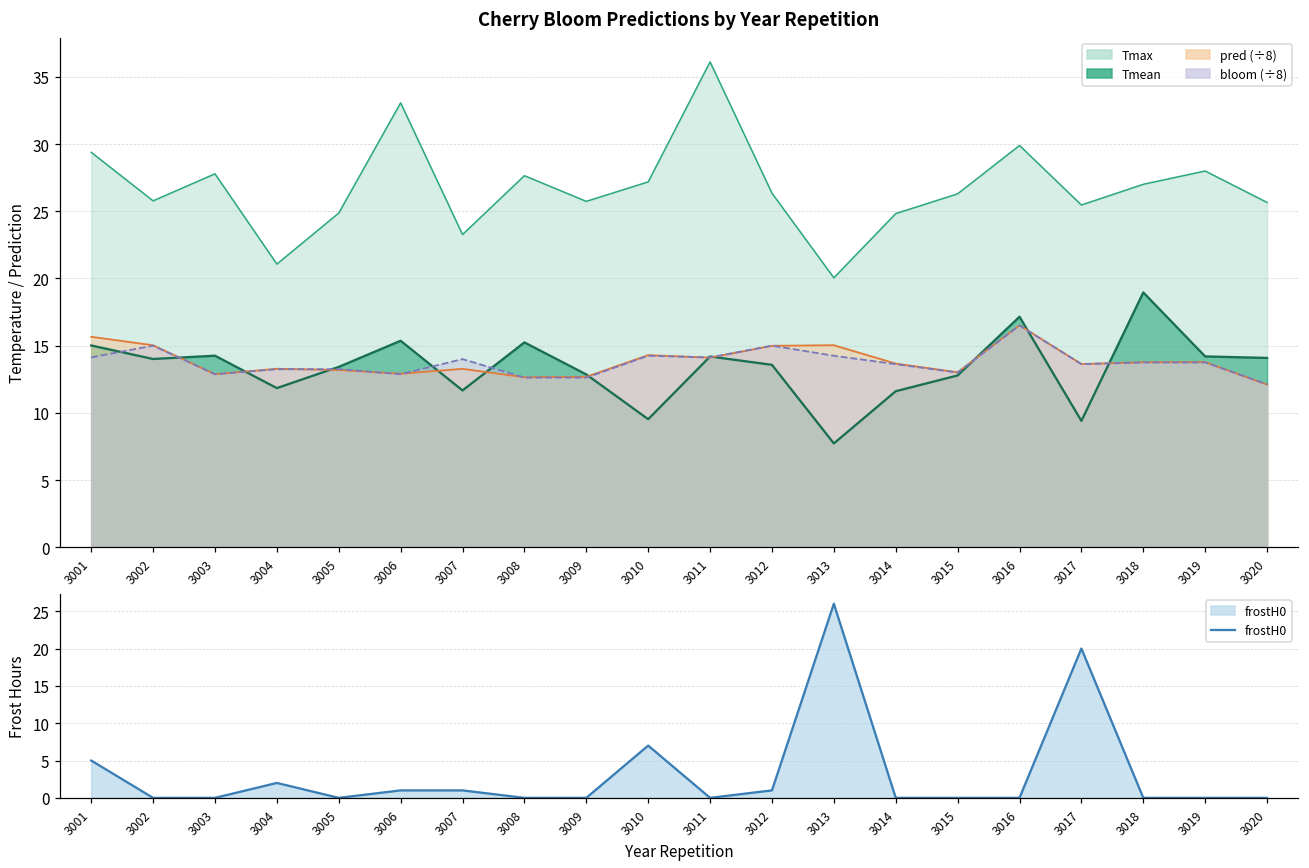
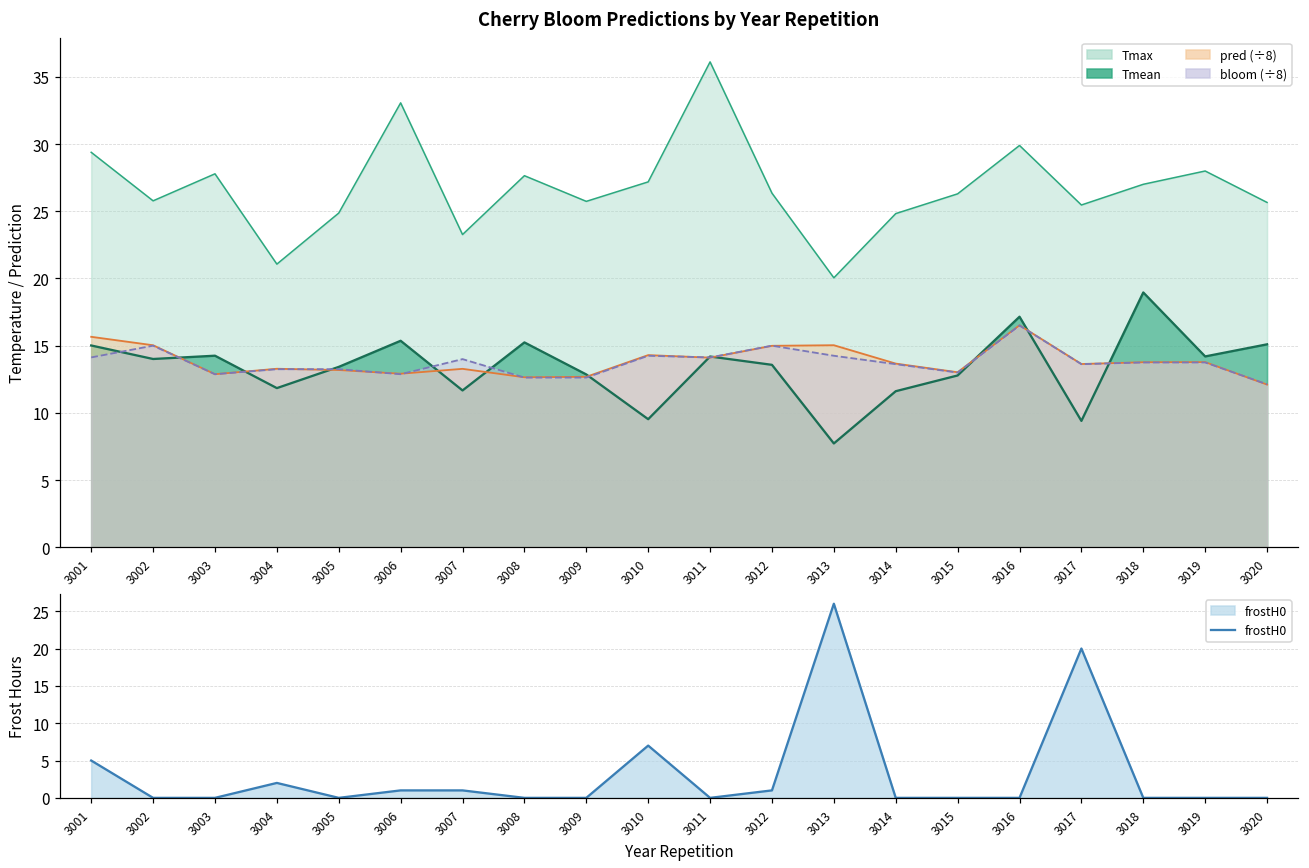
Cherry Bloom Predictions by Year Repetition, Tmean, 3020: 14.1 -> 15.1
